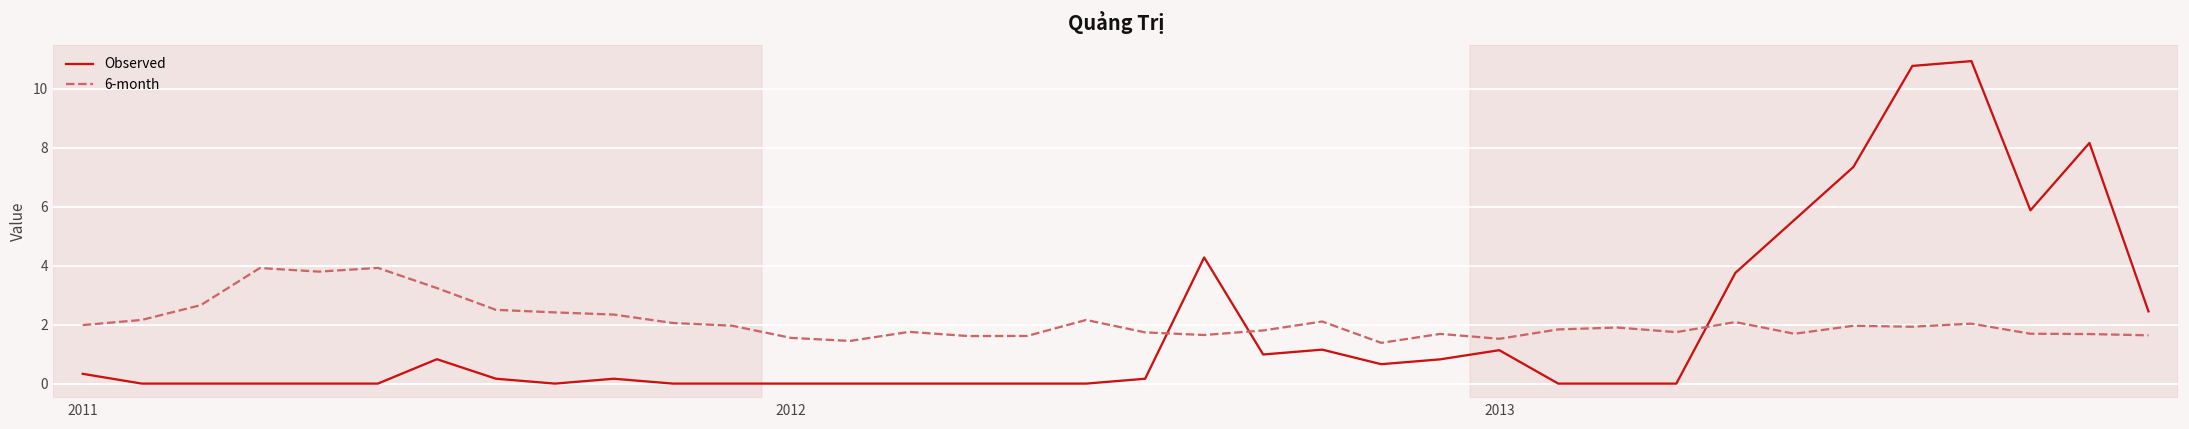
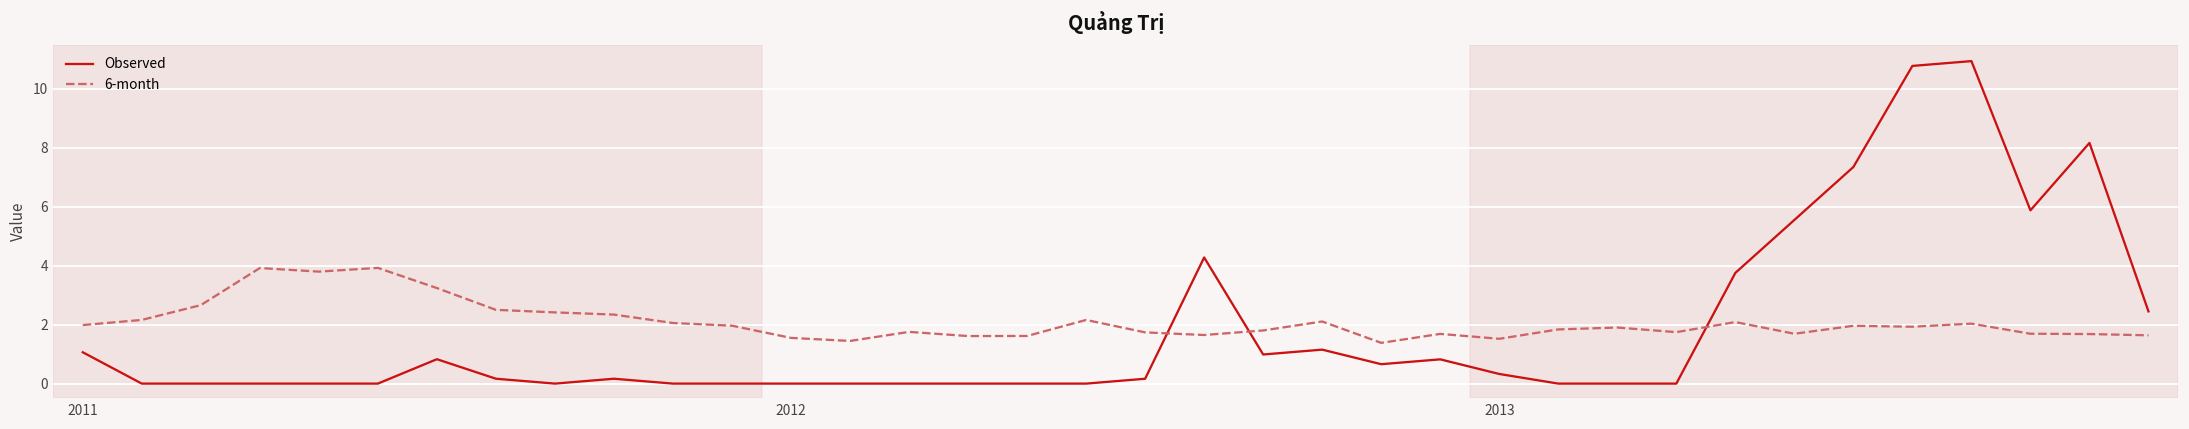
Observed, 2011: 0.3 -> 1.1
Observed, 2013: 1.1 -> 0.3
